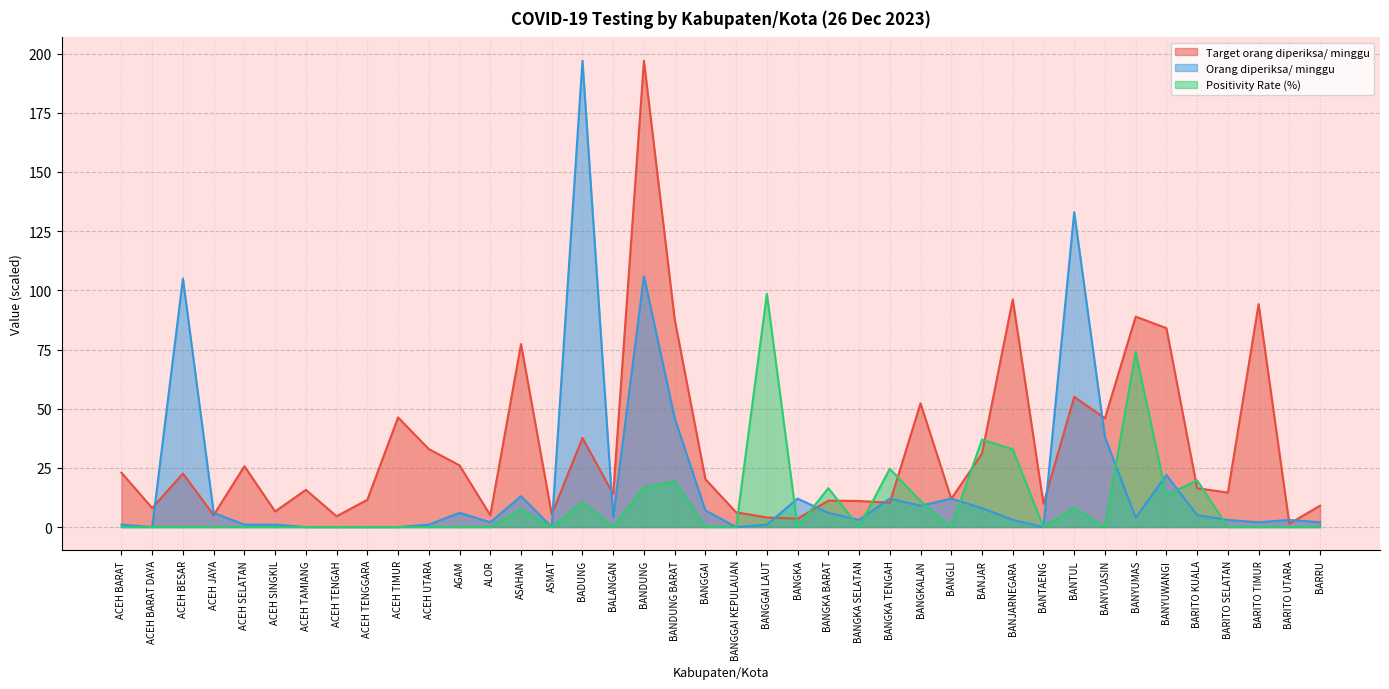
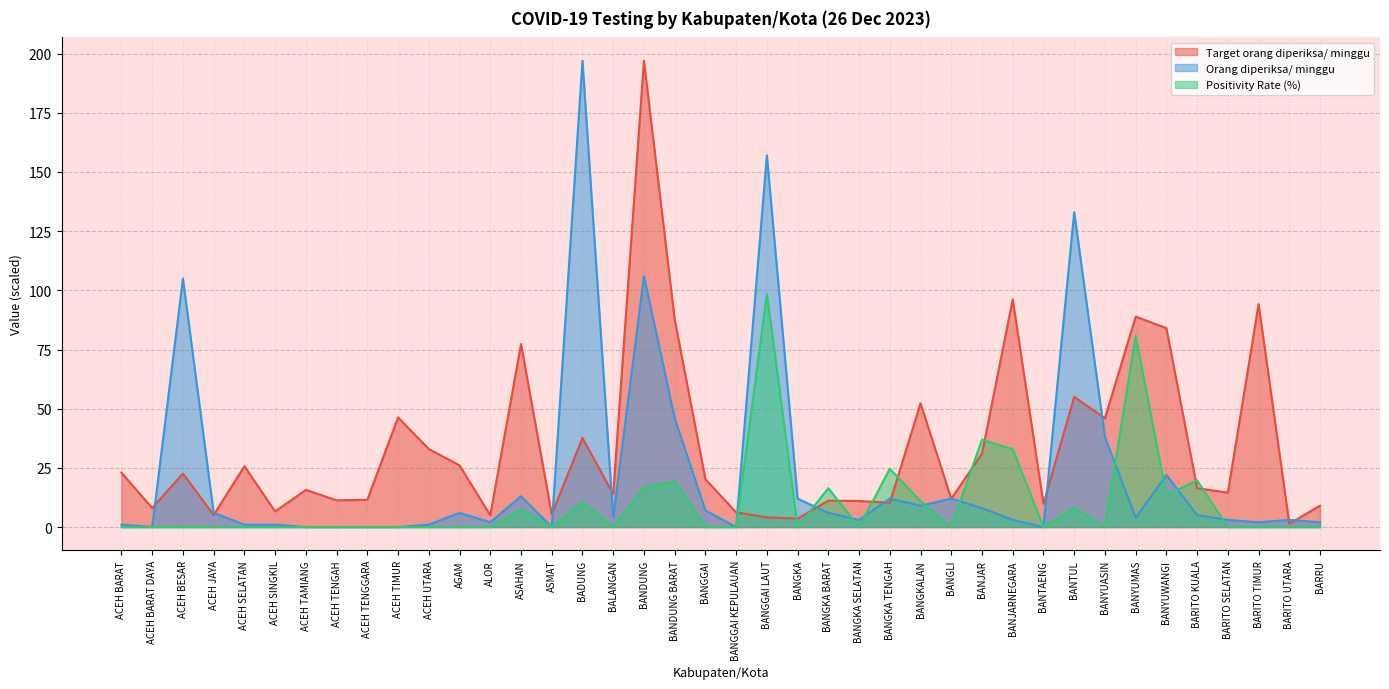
Target orang diperiksa/ minggu, ACEH TENGAH: 5 -> 11
Orang diperiksa/ minggu, BANGGAI LAUT: 1 -> 157
Positivity Rate (%), BANYUMAS: 74 -> 81
